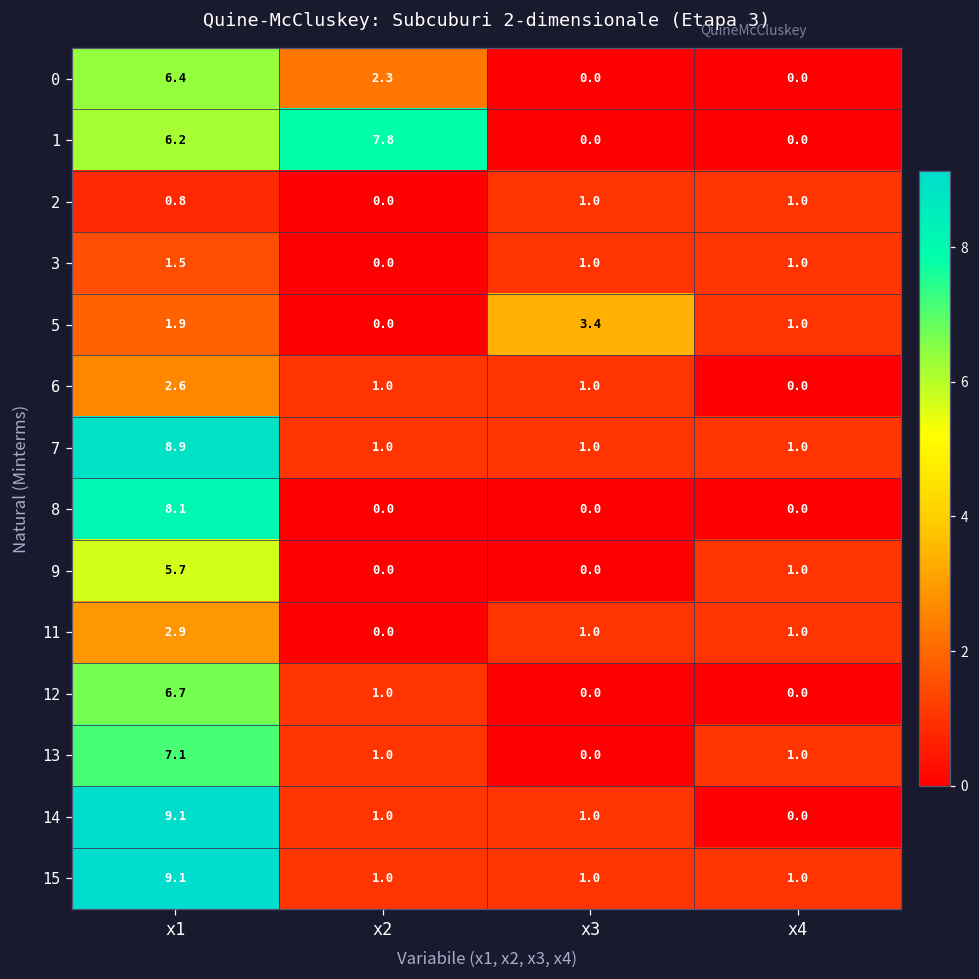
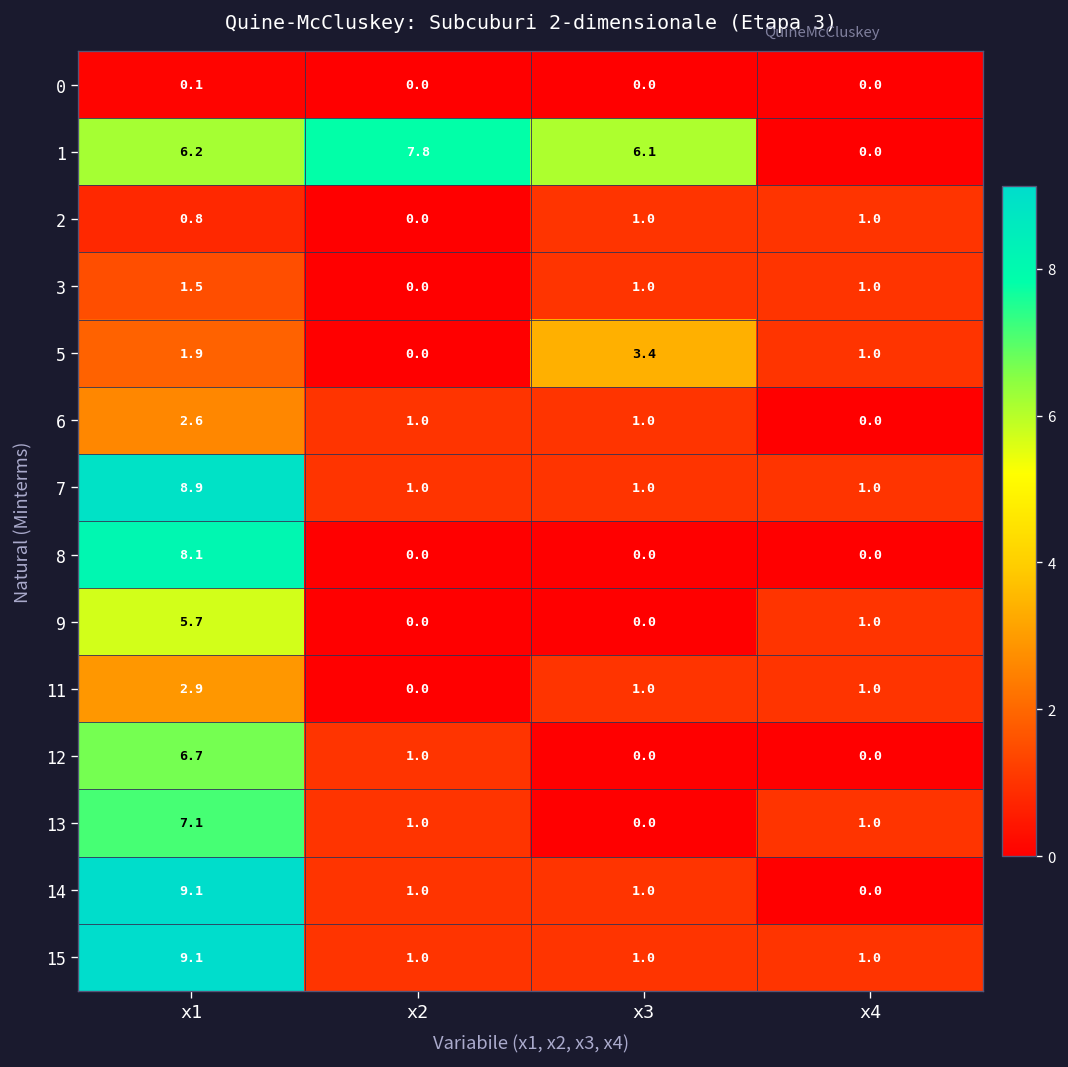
0, x1: 6.4 -> 0.1
0, x2: 2.3 -> 0.0
1, x3: 0.0 -> 6.1
